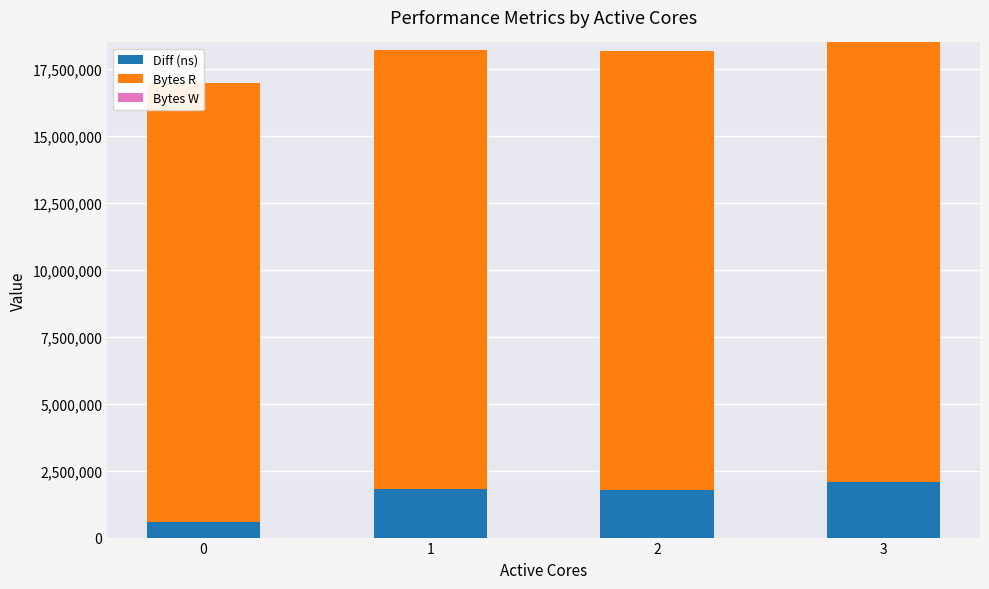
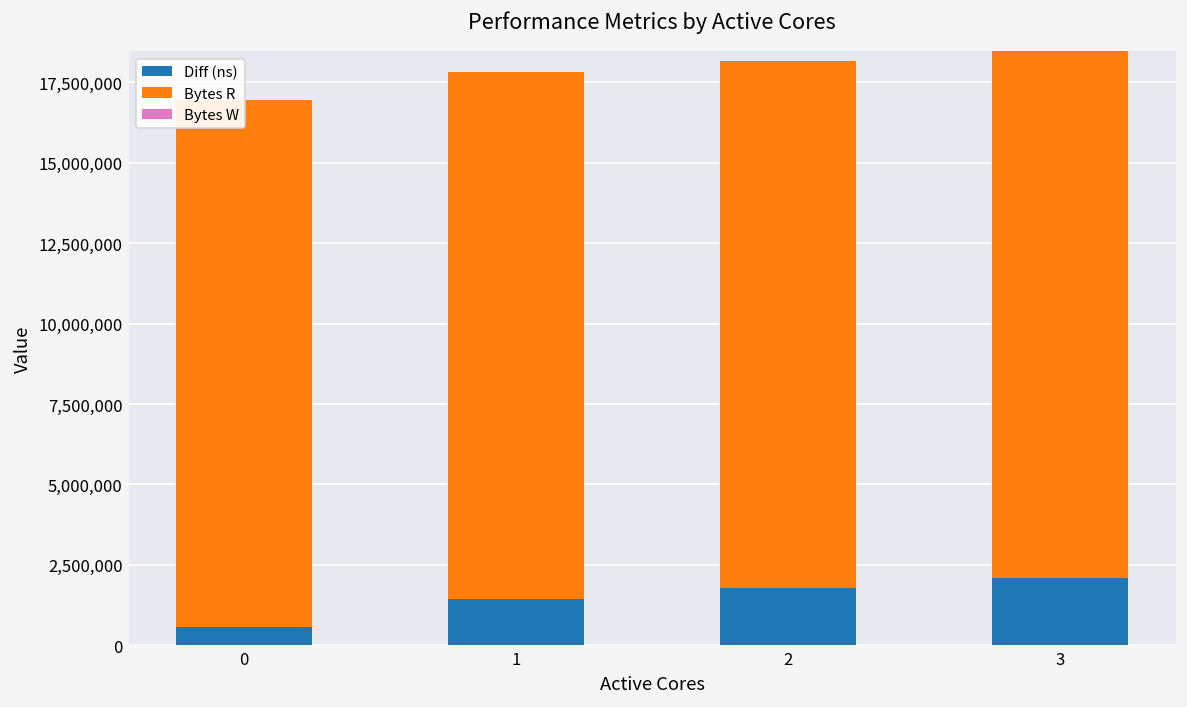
Diff (ns), 1: 1,800,000 -> 1,400,000
